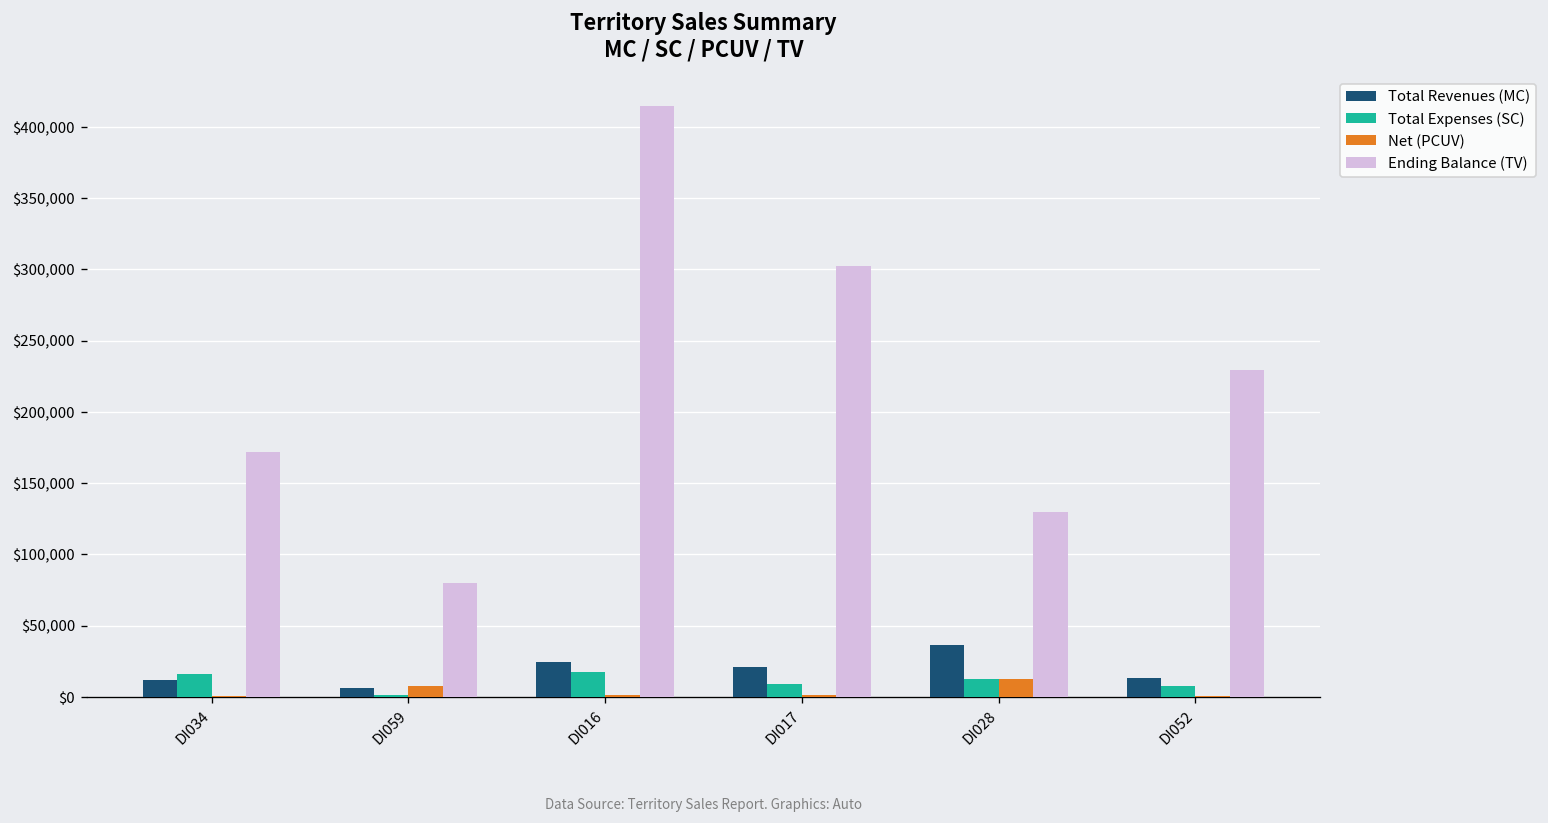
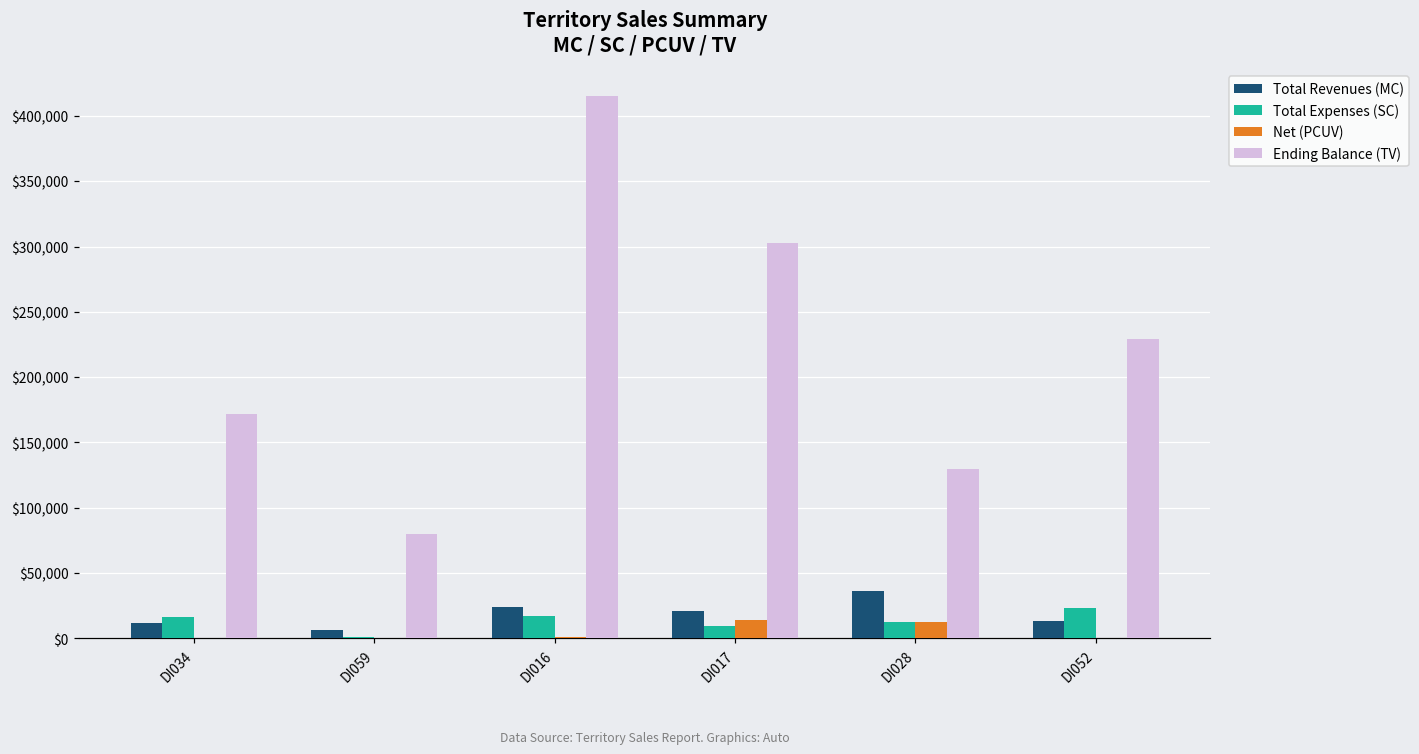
Net (PCUV), DI059: $8,000 -> $0
Net (PCUV), DI017: $1,000 -> $14,000
Total Expenses (SC), DI052: $8,000 -> $24,000
